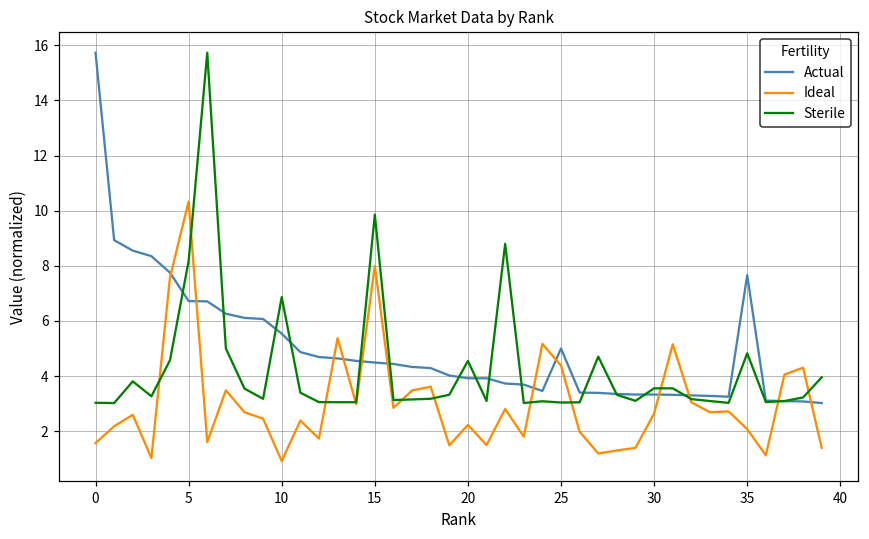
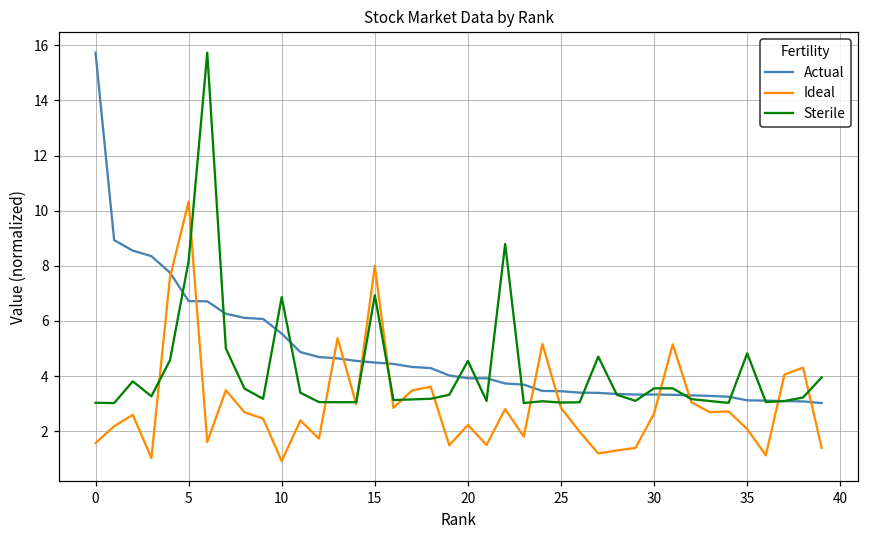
Sterile, 15: 9.9 -> 6.9
Actual, 25: 5.0 -> 3.5
Ideal, 25: 4.4 -> 2.8
Actual, 35: 7.7 -> 3.1
